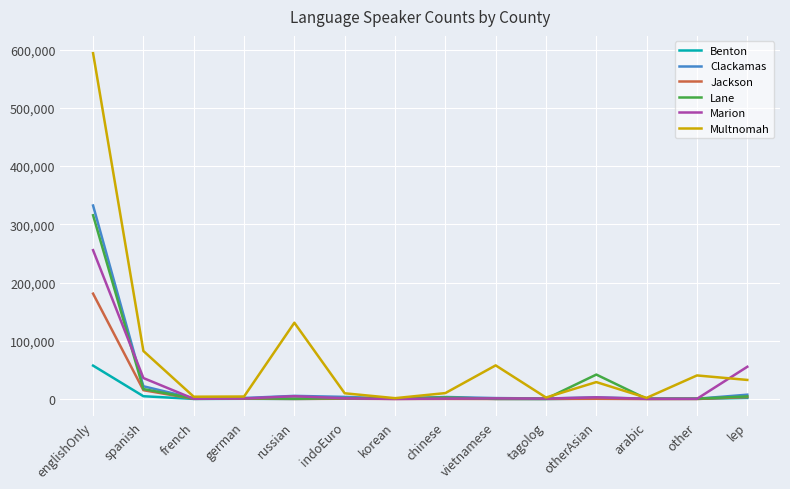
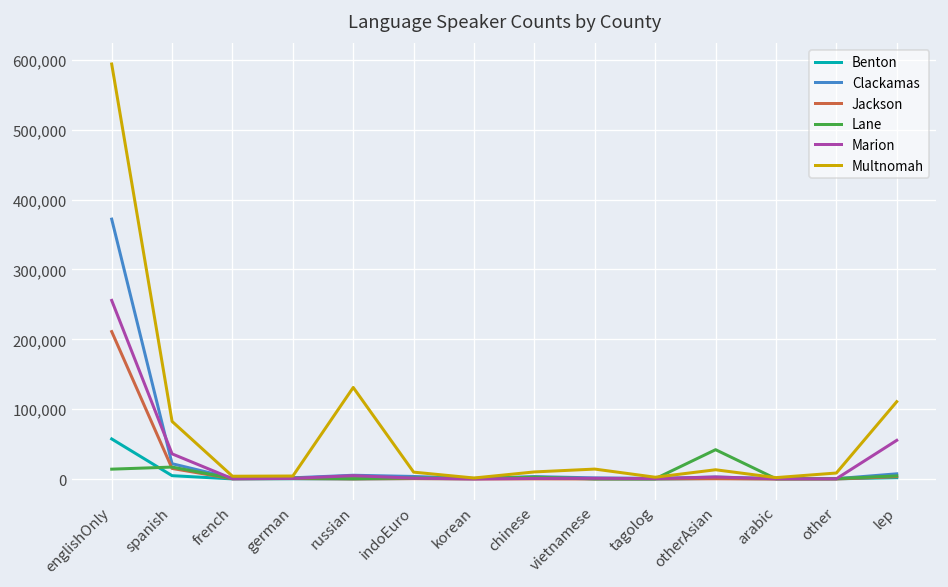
Clackamas, englishOnly: 330,000 -> 370,000
Jackson, englishOnly: 180,000 -> 210,000
Lane, englishOnly: 320,000 -> 10,000
Multnomah, vietnamese: 60,000 -> 10,000
Multnomah, otherAsian: 30,000 -> 10,000
Multnomah, other: 40,000 -> 10,000
Multnomah, lep: 30,000 -> 110,000
